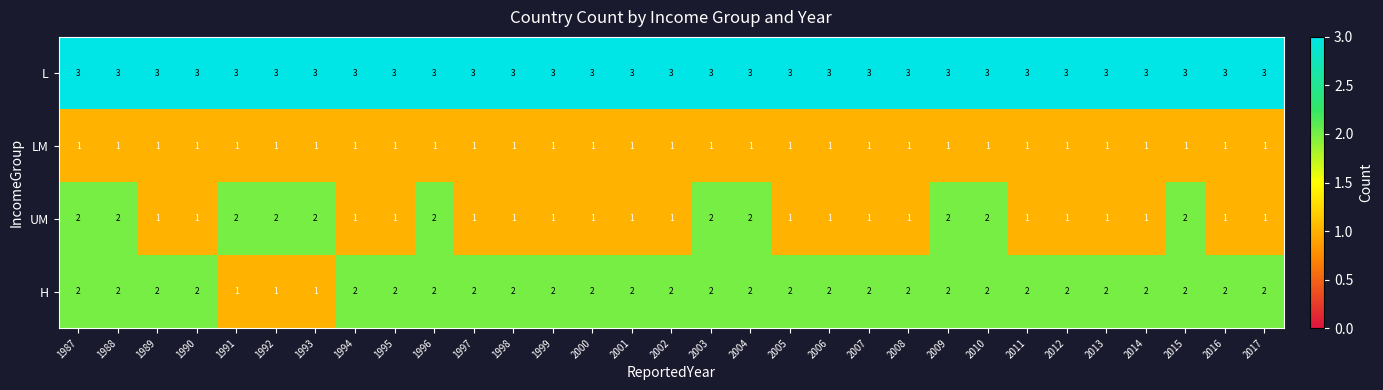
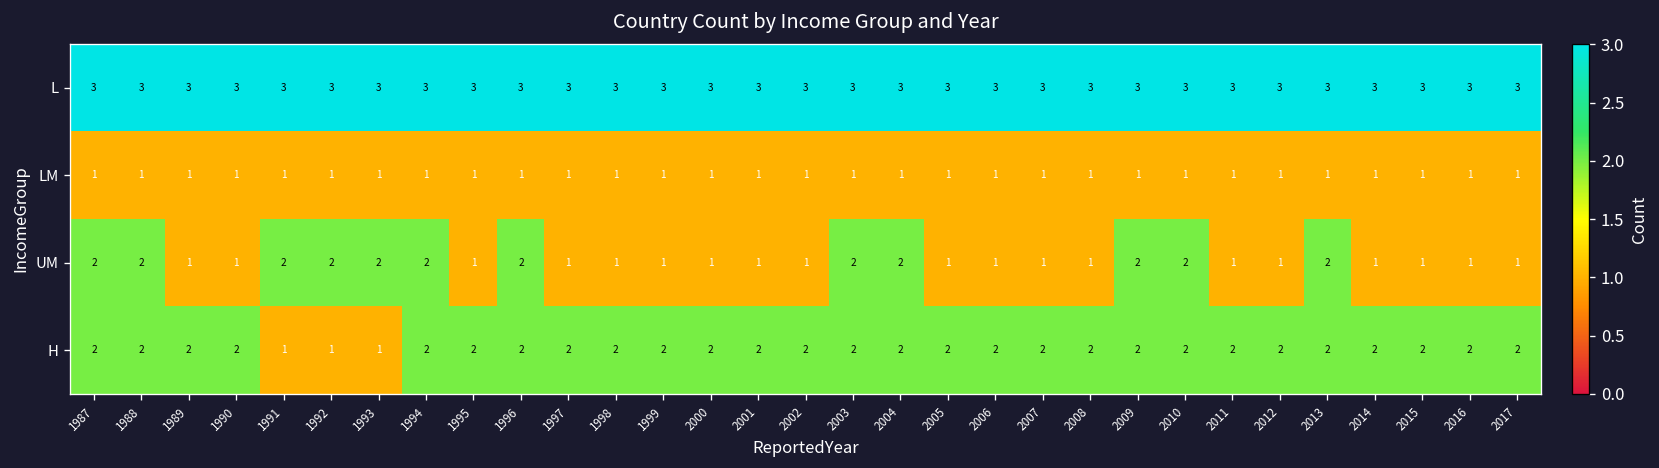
UM, 1994: 1 -> 2
UM, 2013: 1 -> 2
UM, 2015: 2 -> 1
